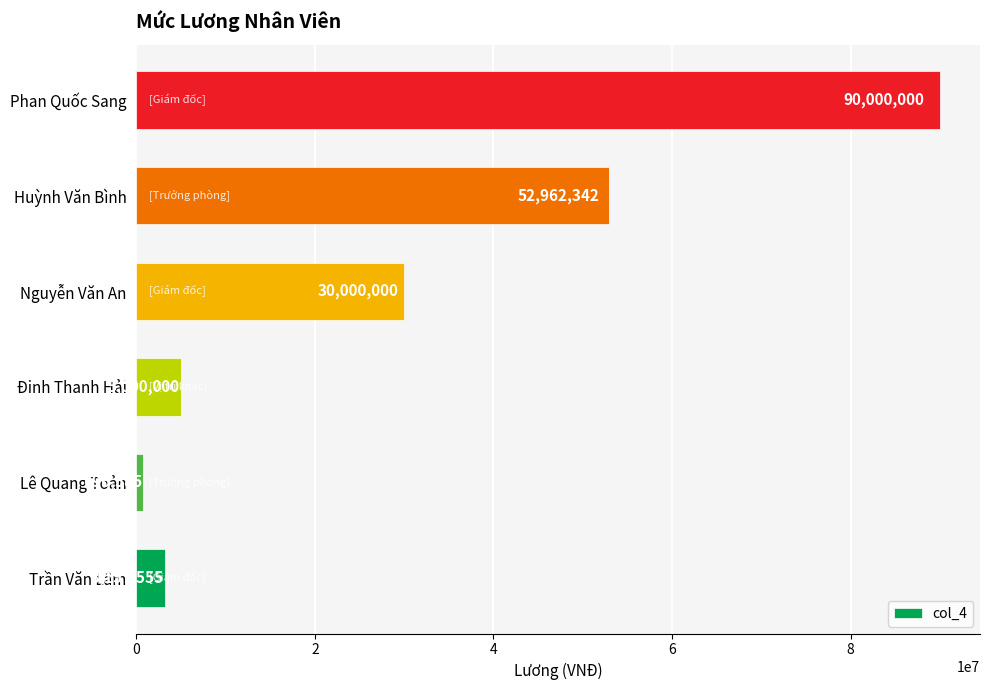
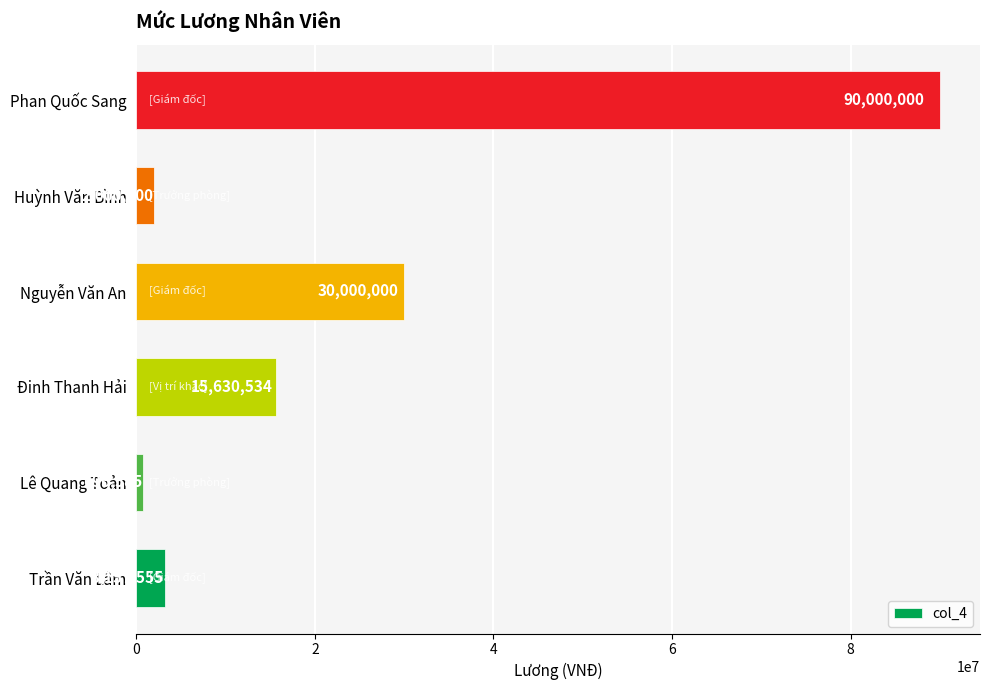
Huỳnh Văn Bình: 53000000 -> 2000000
Đinh Thanh Hải: 5,000,000 -> 15,630,534
